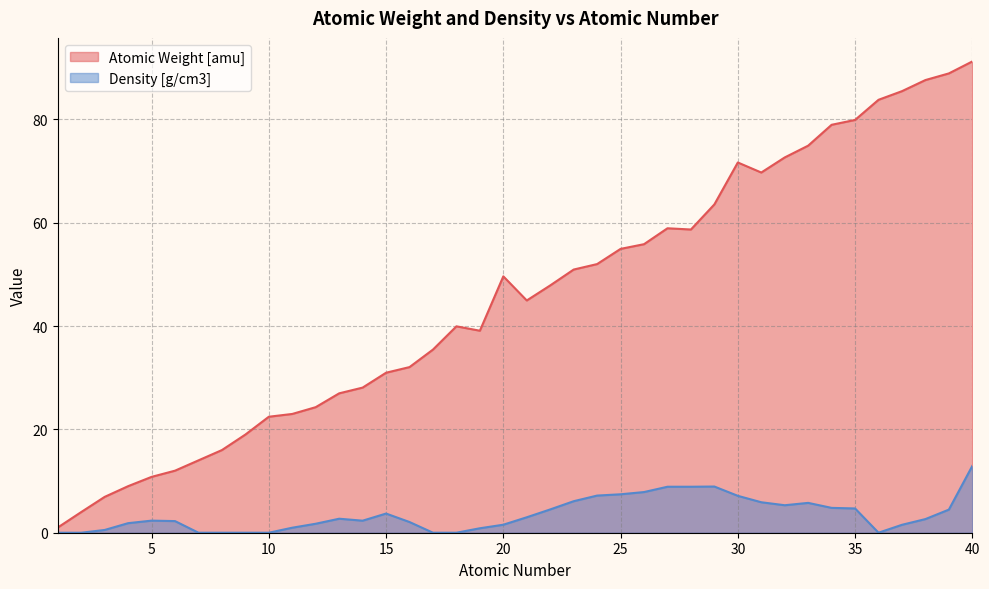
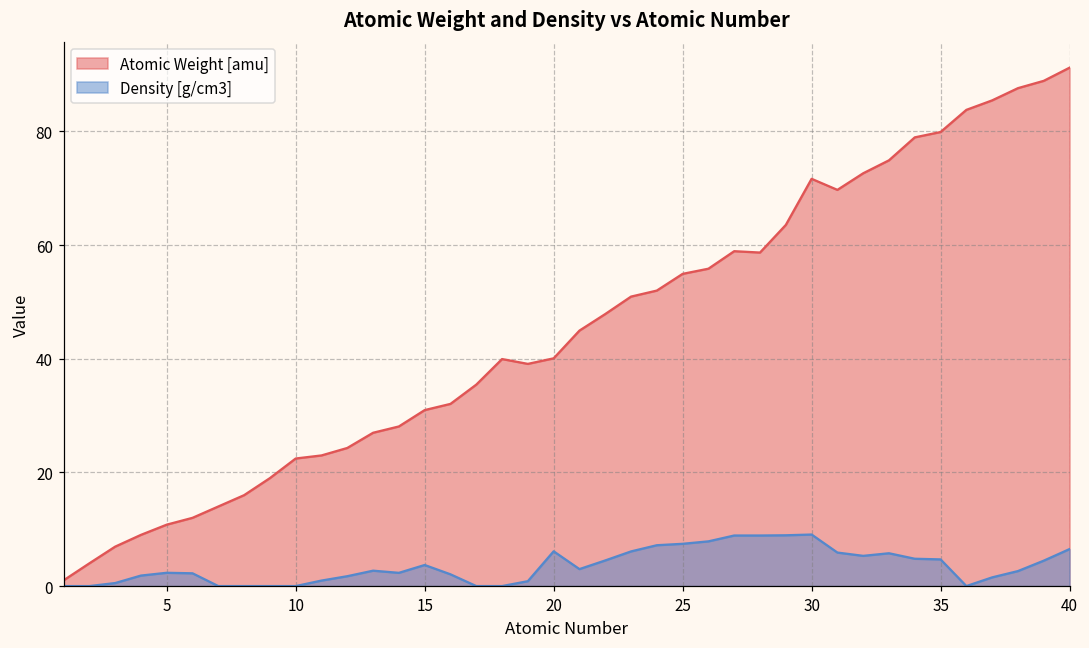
Atomic Weight [amu], 20: 50 -> 40
Density [g/cm3], 20: 2 -> 6
Density [g/cm3], 30: 7 -> 9
Density [g/cm3], 40: 13 -> 7
